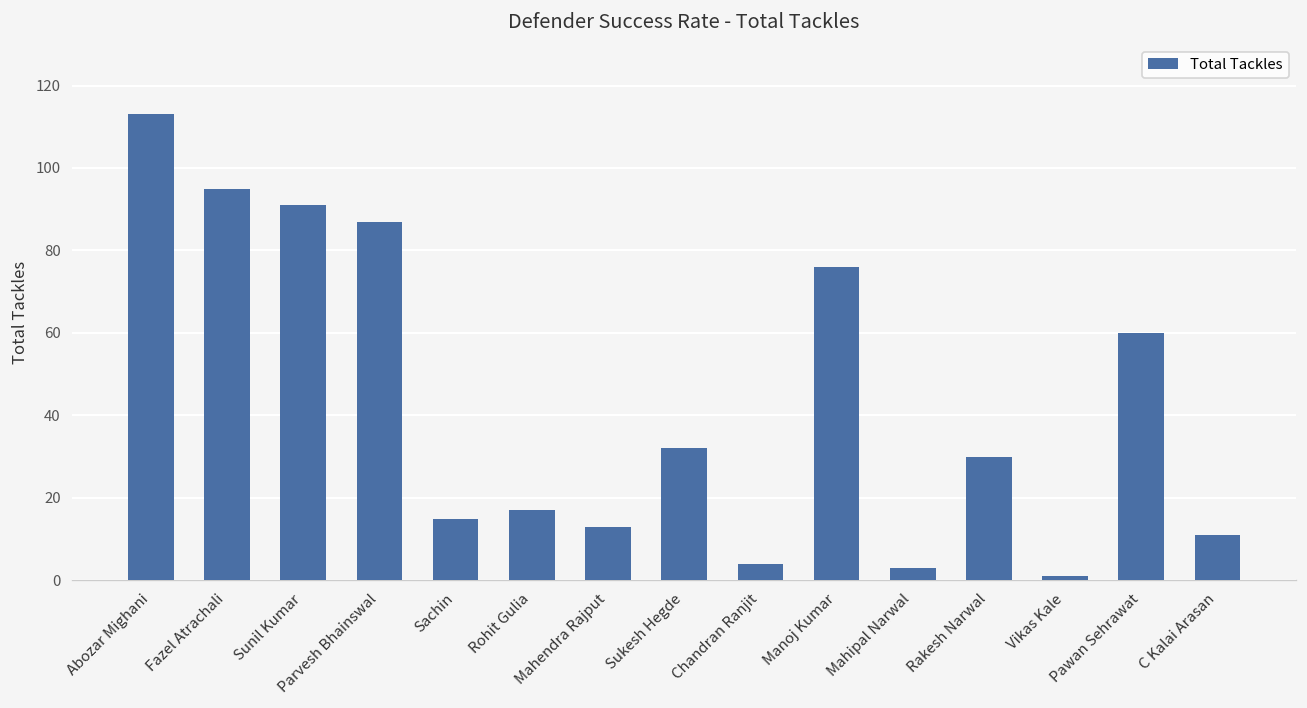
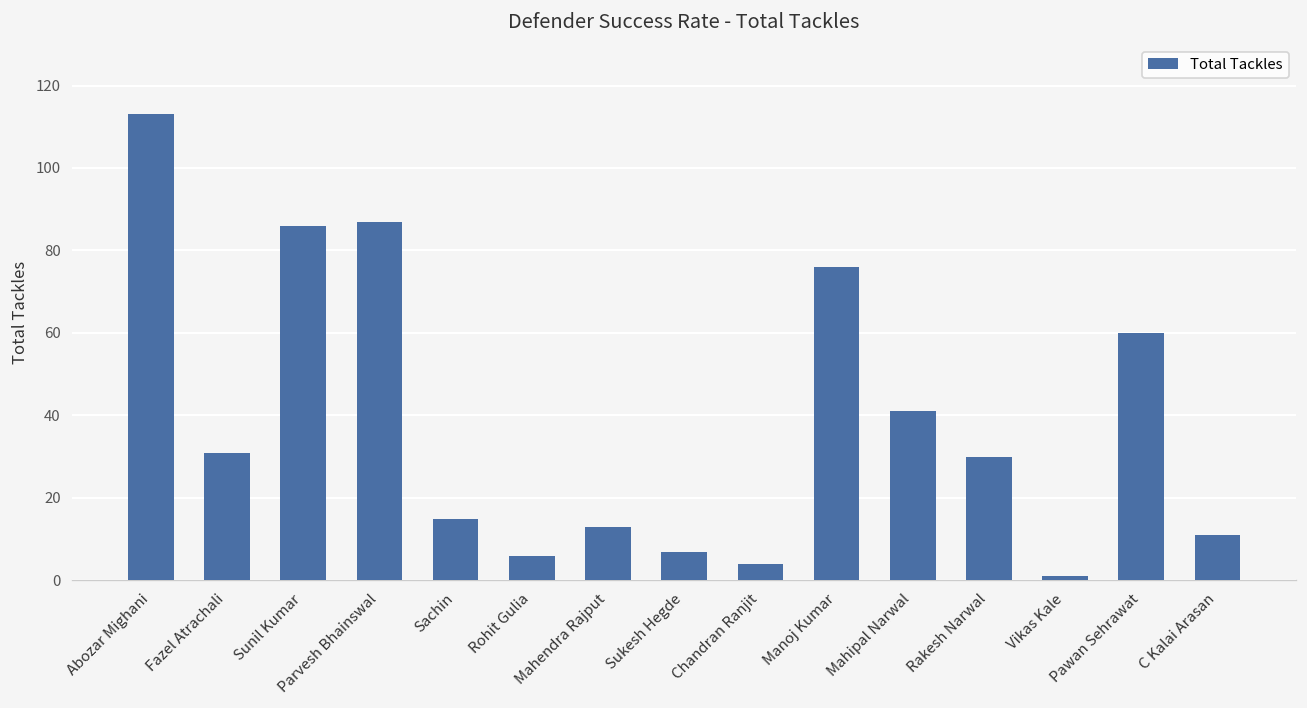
Fazel Atrachali: 95 -> 31
Sunil Kumar: 91 -> 86
Rohit Gulia: 17 -> 6
Sukesh Hegde: 32 -> 7
Mahipal Narwal: 3 -> 41
